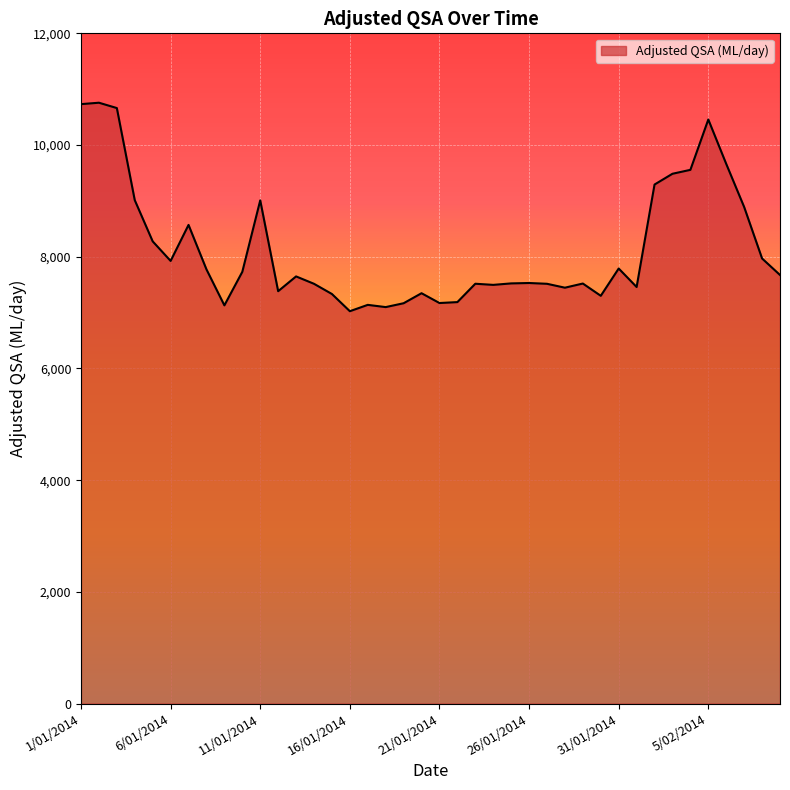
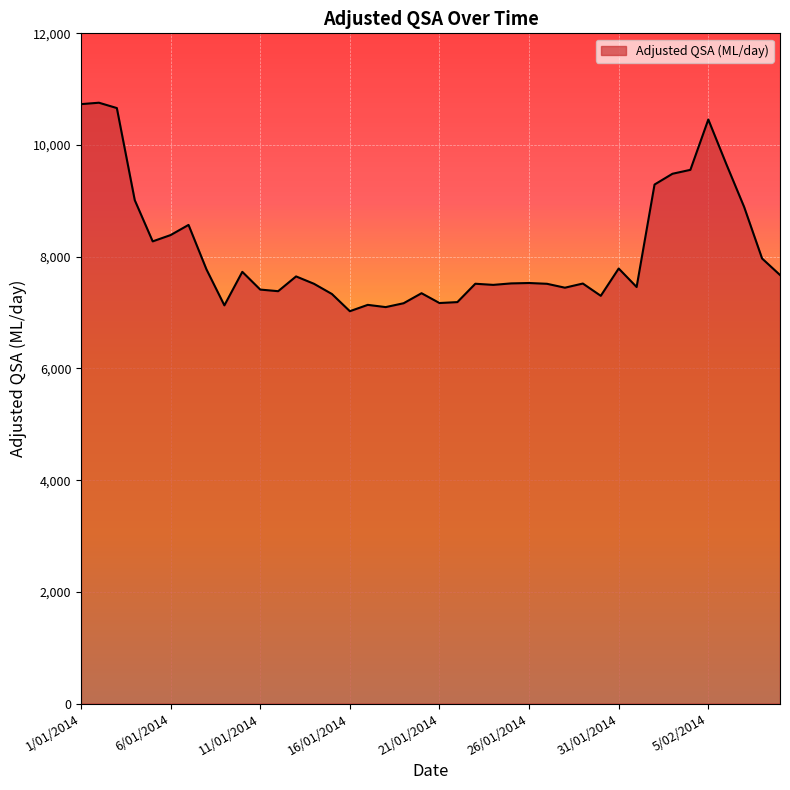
6/01/2014: 7,900 -> 8,400
11/01/2014: 9,000 -> 7,400
